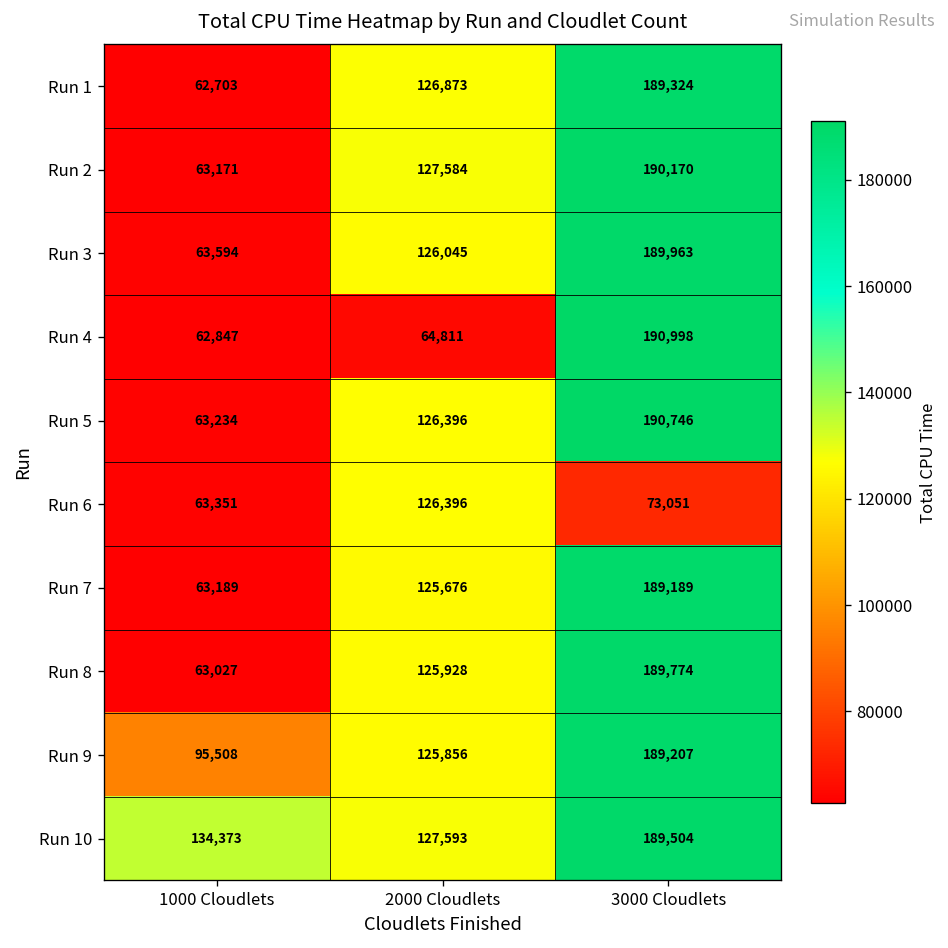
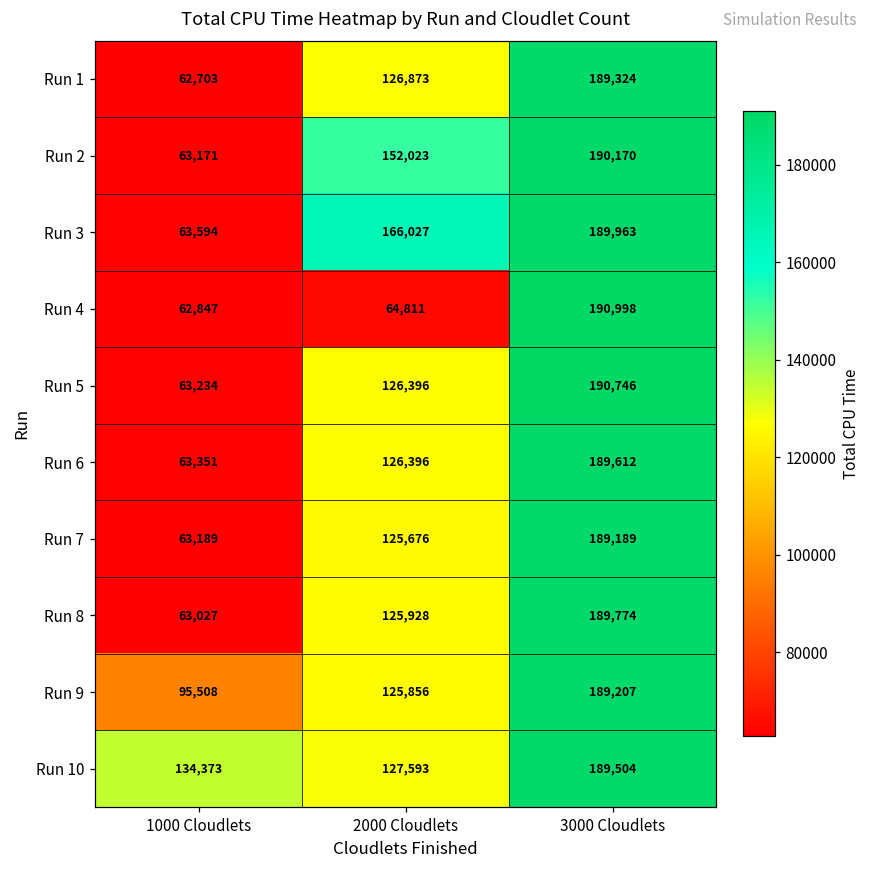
Run 2, 2000 Cloudlets: 127,584 -> 152,023
Run 3, 2000 Cloudlets: 126,045 -> 166,027
Run 6, 3000 Cloudlets: 73,051 -> 189,612
